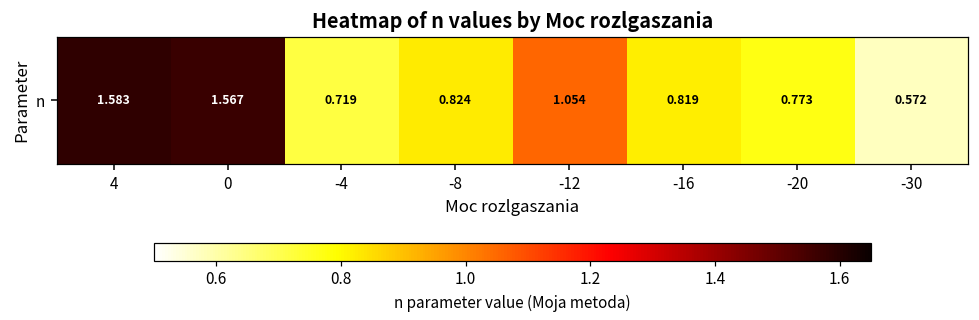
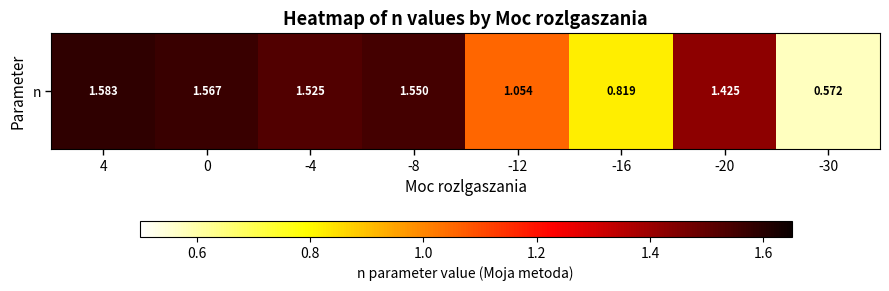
n, -4: 0.719 -> 1.525
n, -8: 0.824 -> 1.550
n, -20: 0.773 -> 1.425
